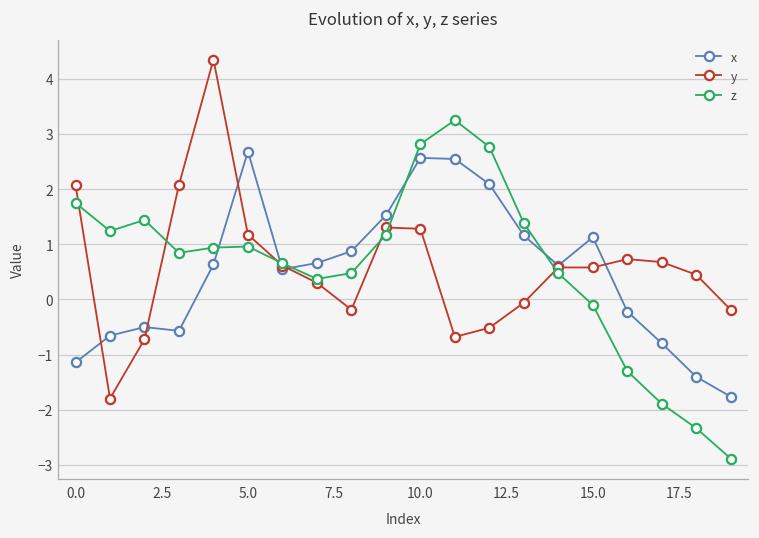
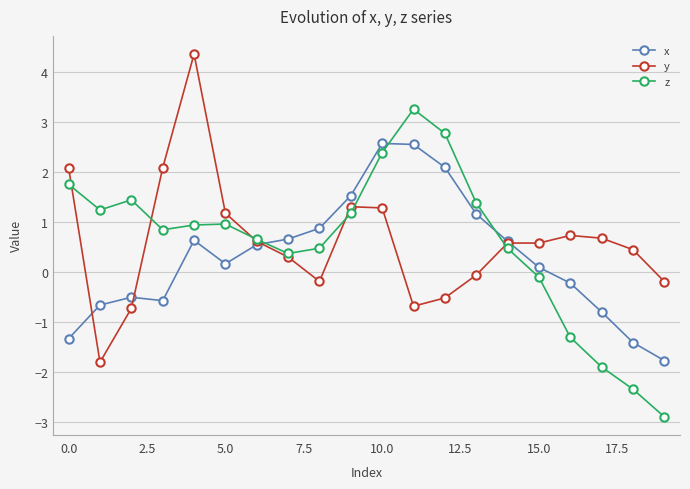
x, 0.0: -1.1 -> -1.3
x, 5.0: 2.7 -> 0.2
z, 10.0: 2.8 -> 2.4
x, 15.0: 1.1 -> 0.1
